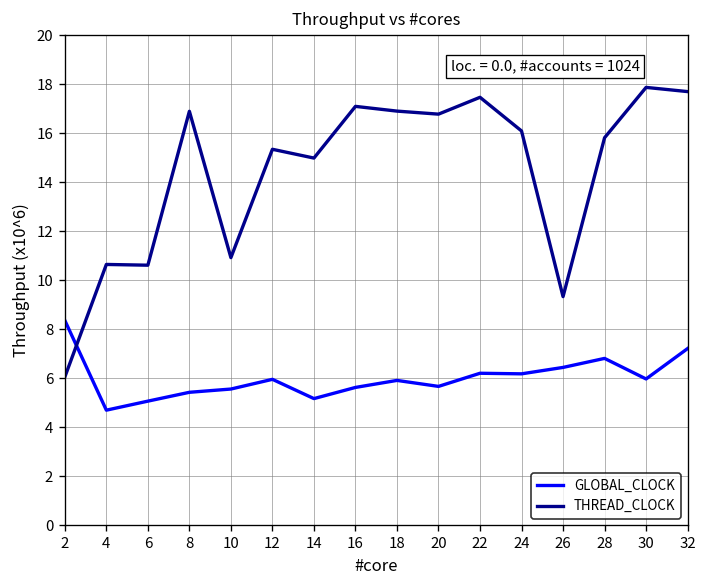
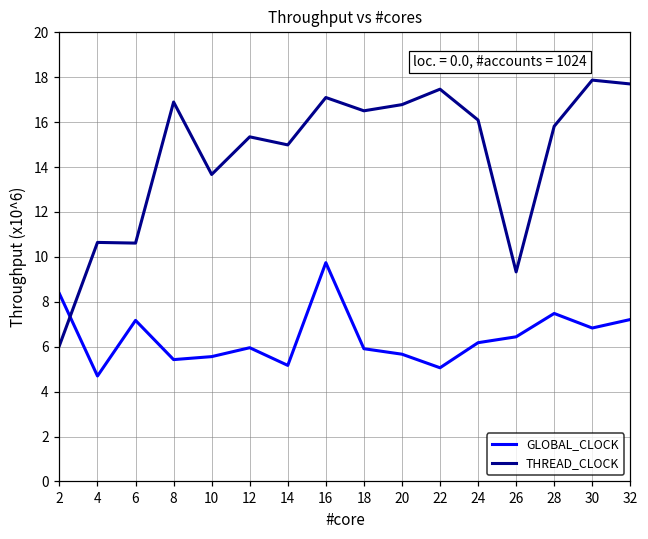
GLOBAL_CLOCK, 6: 5.1 -> 7.2
THREAD_CLOCK, 10: 10.9 -> 13.7
GLOBAL_CLOCK, 16: 5.6 -> 9.7
THREAD_CLOCK, 18: 16.9 -> 16.5
GLOBAL_CLOCK, 22: 6.2 -> 5.1
GLOBAL_CLOCK, 28: 6.8 -> 7.5
GLOBAL_CLOCK, 30: 6.0 -> 6.8
